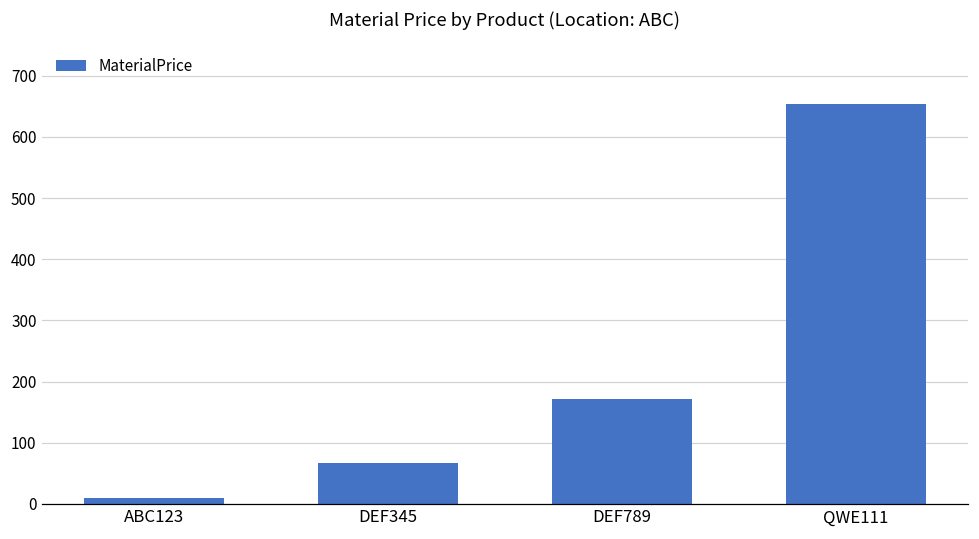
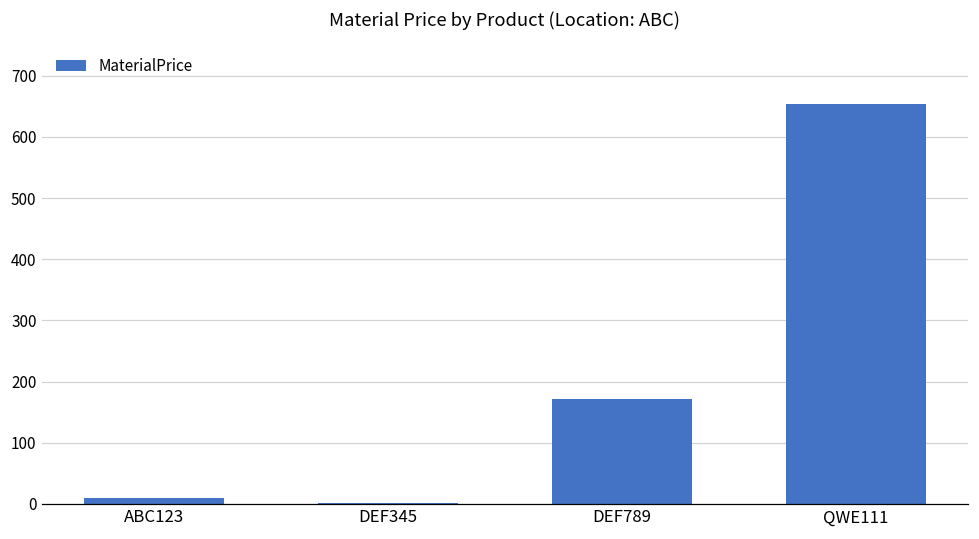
DEF345: 70 -> 0
